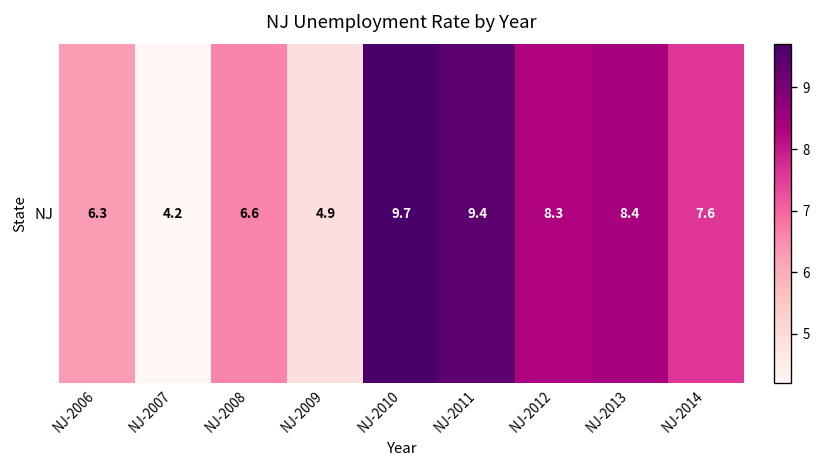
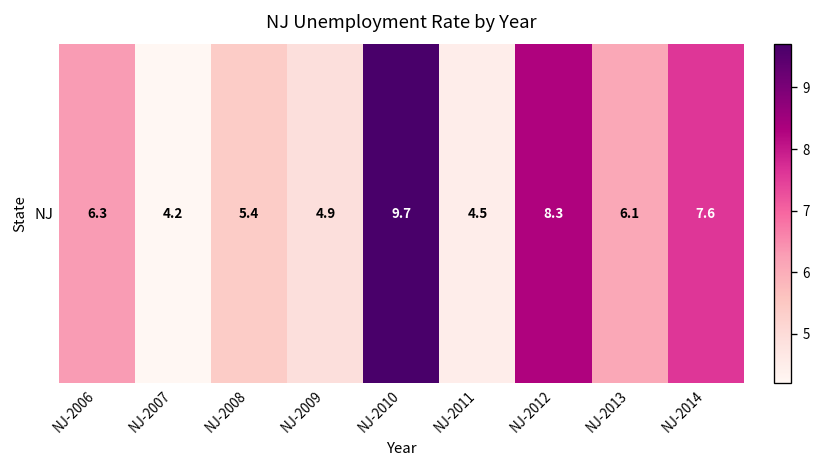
NJ, NJ-2008: 6.6 -> 5.4
NJ, NJ-2011: 9.4 -> 4.5
NJ, NJ-2013: 8.4 -> 6.1
